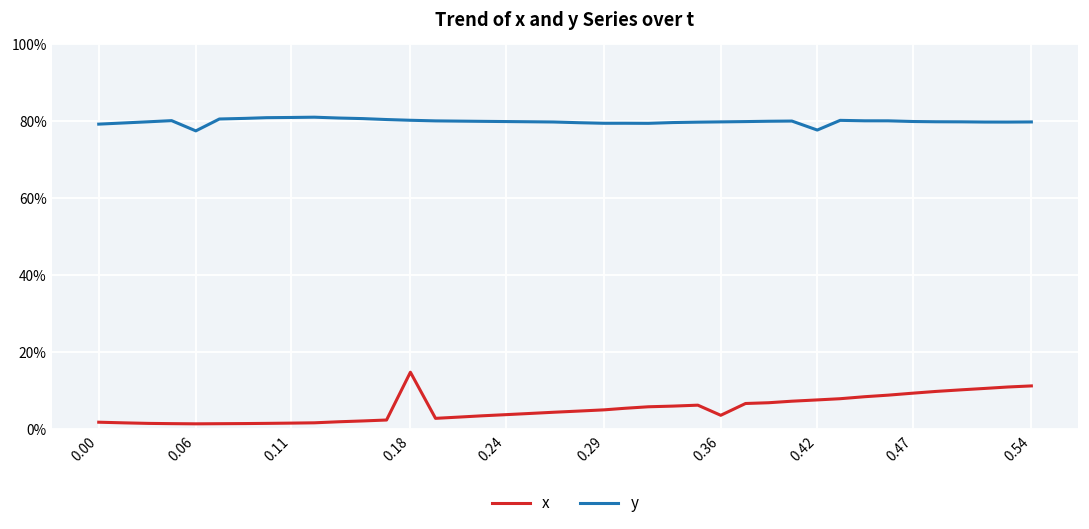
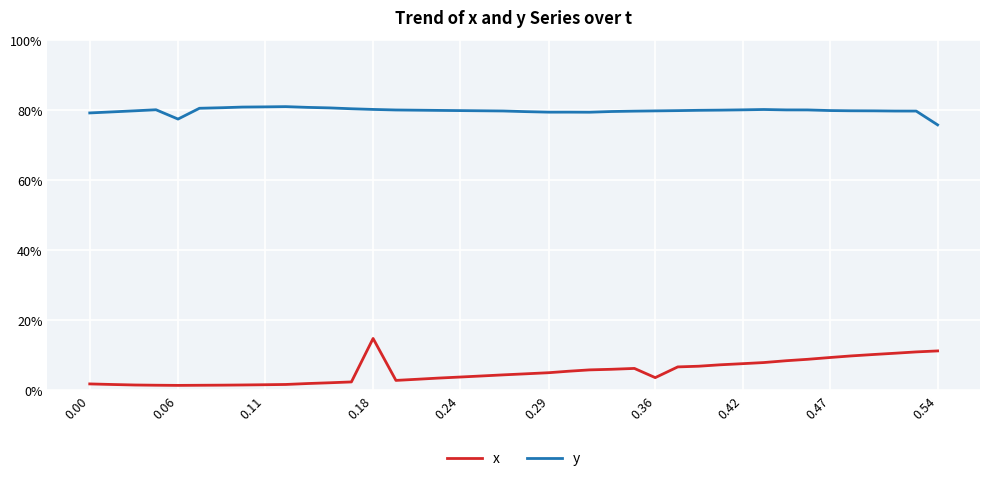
y, 0.42: 78% -> 80%
y, 0.54: 80% -> 76%
